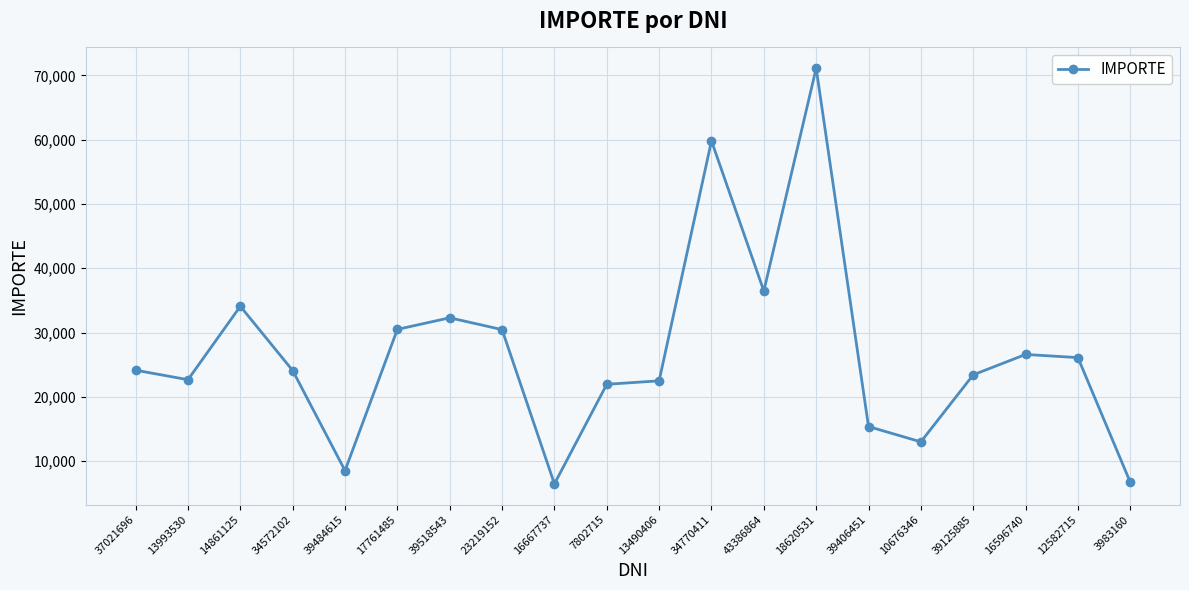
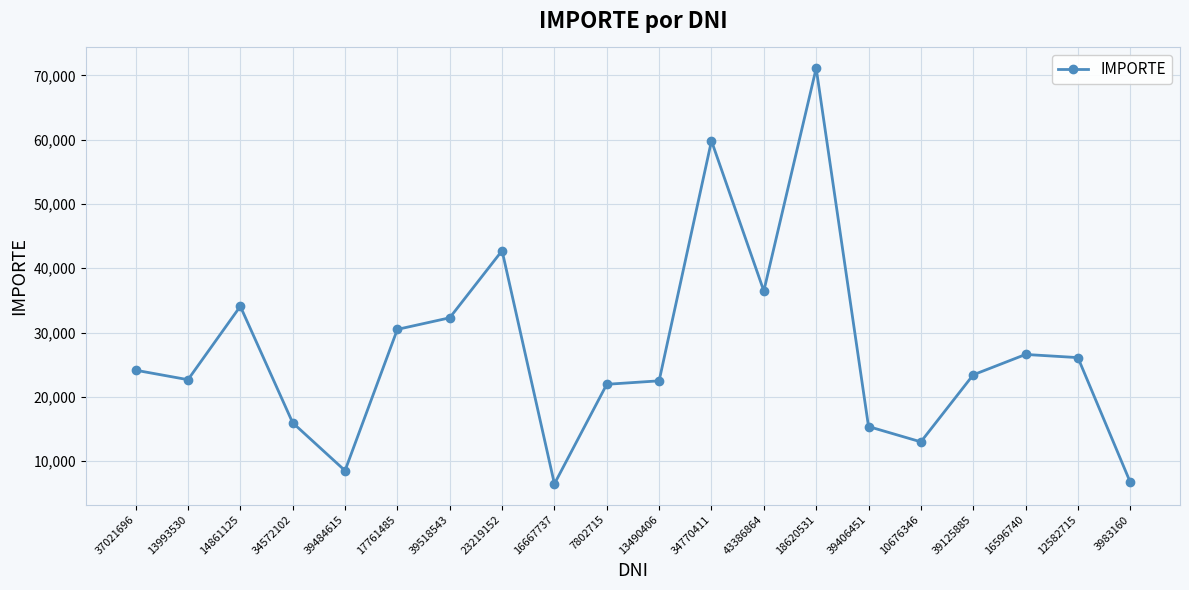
34572102: 24,000 -> 16,000
23219152: 30,000 -> 43,000
